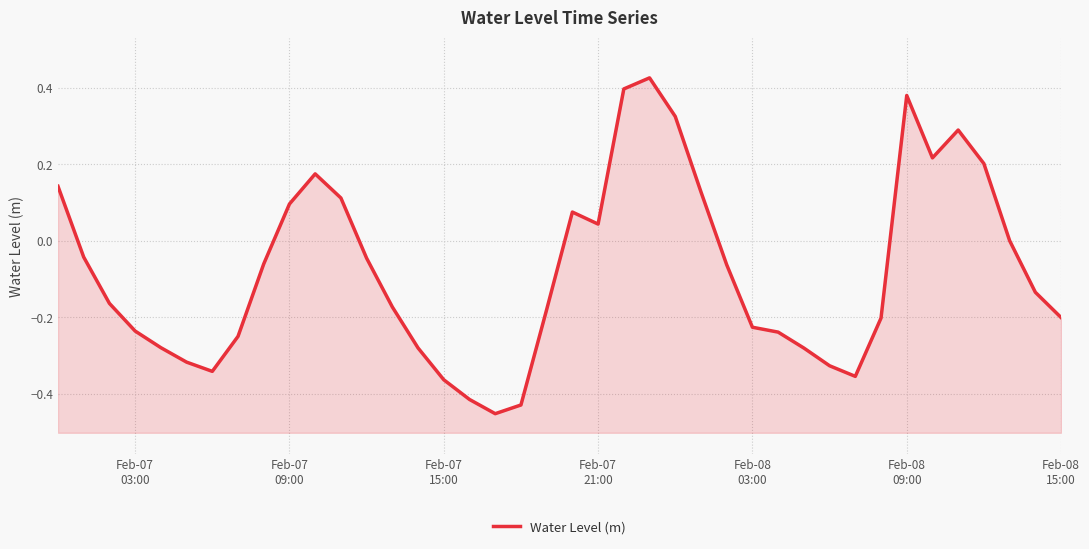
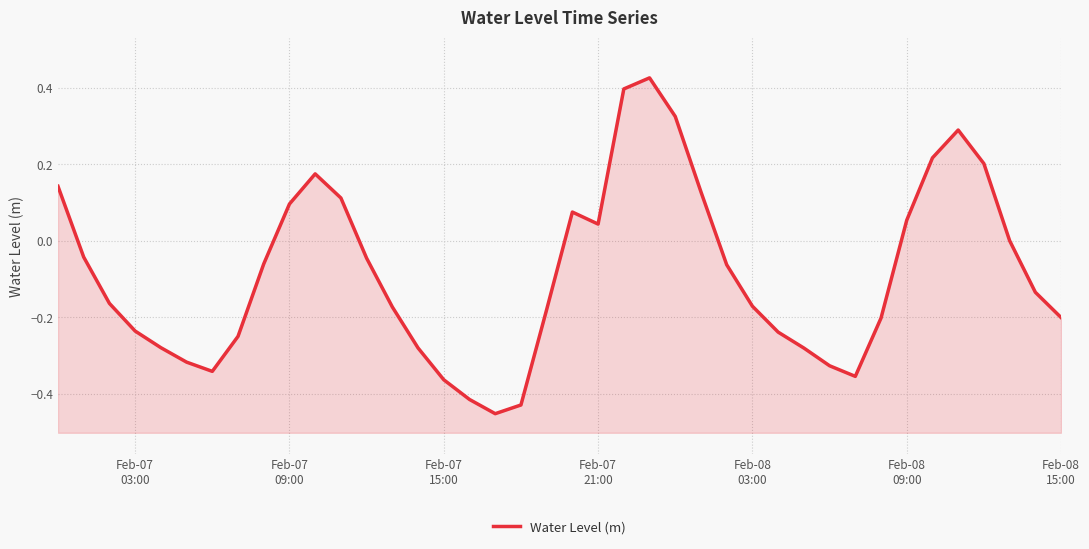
Feb-08 03:00: -0.23 -> -0.17
Feb-08 09:00: 0.38 -> 0.05
